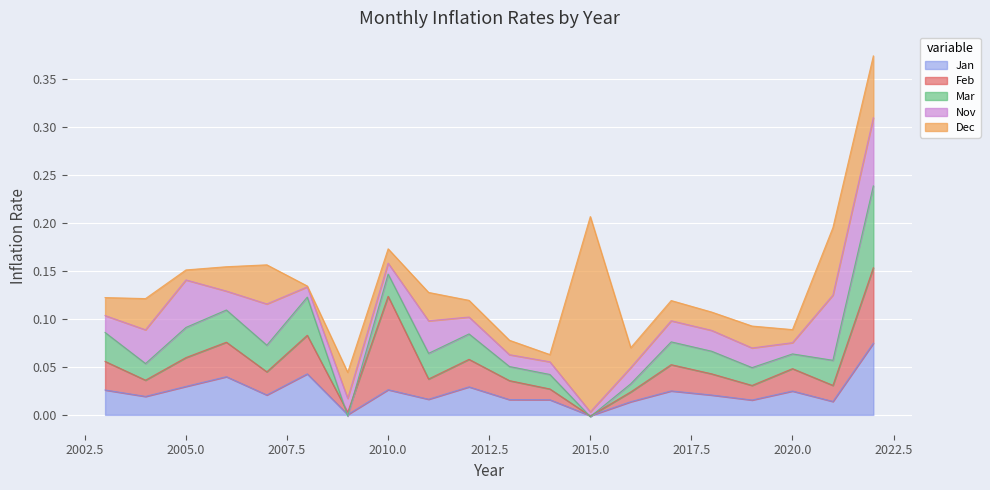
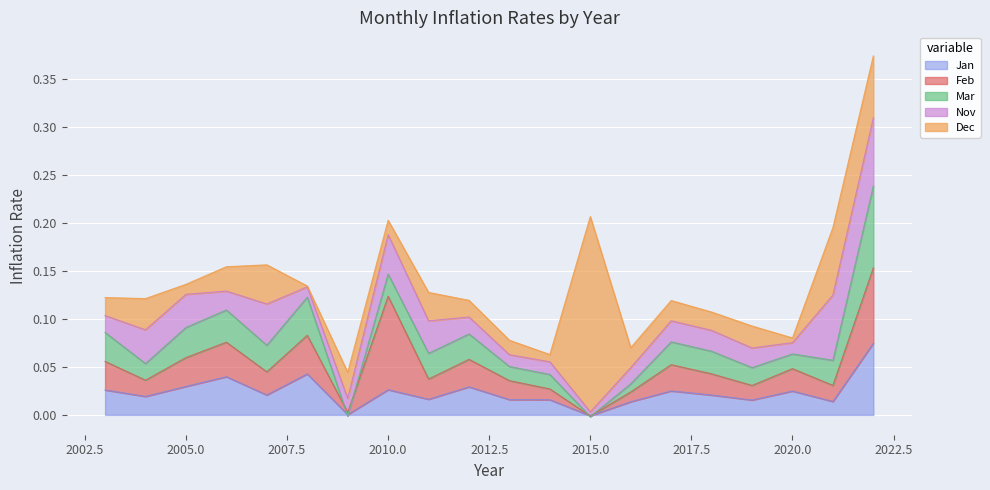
Nov, 2005.0: 0.05 -> 0.03
Nov, 2010.0: 0.01 -> 0.04
Dec, 2020.0: 0.01 -> 0.00
